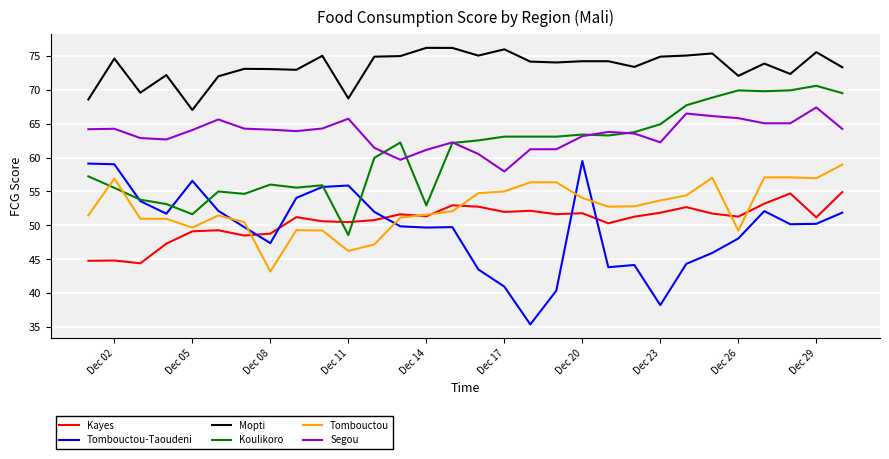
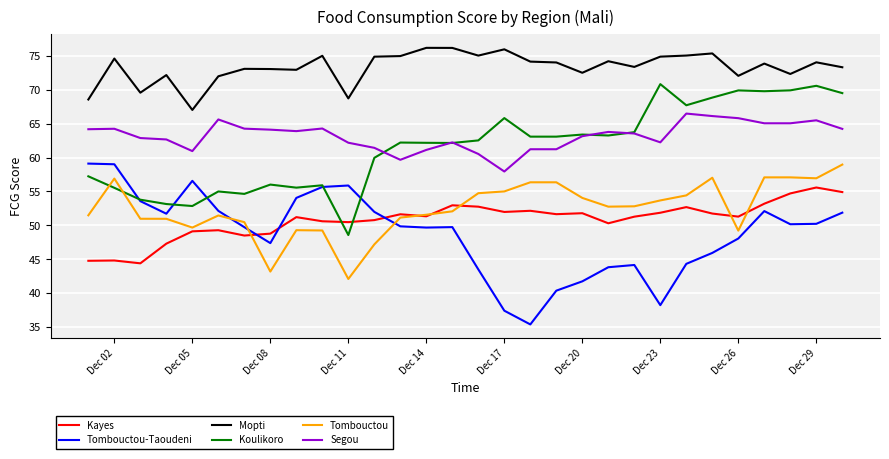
Koulikoro, Dec 05: 52 -> 53
Segou, Dec 05: 64 -> 61
Tombouctou, Dec 11: 46 -> 42
Segou, Dec 11: 66 -> 62
Koulikoro, Dec 14: 53 -> 62
Tombouctou-Taoudeni, Dec 17: 41 -> 37
Koulikoro, Dec 17: 63 -> 66
Tombouctou-Taoudeni, Dec 20: 59 -> 42
Mopti, Dec 20: 74 -> 73
Koulikoro, Dec 23: 65 -> 71
Kayes, Dec 29: 51 -> 56
Mopti, Dec 29: 76 -> 74
Segou, Dec 29: 67 -> 65
